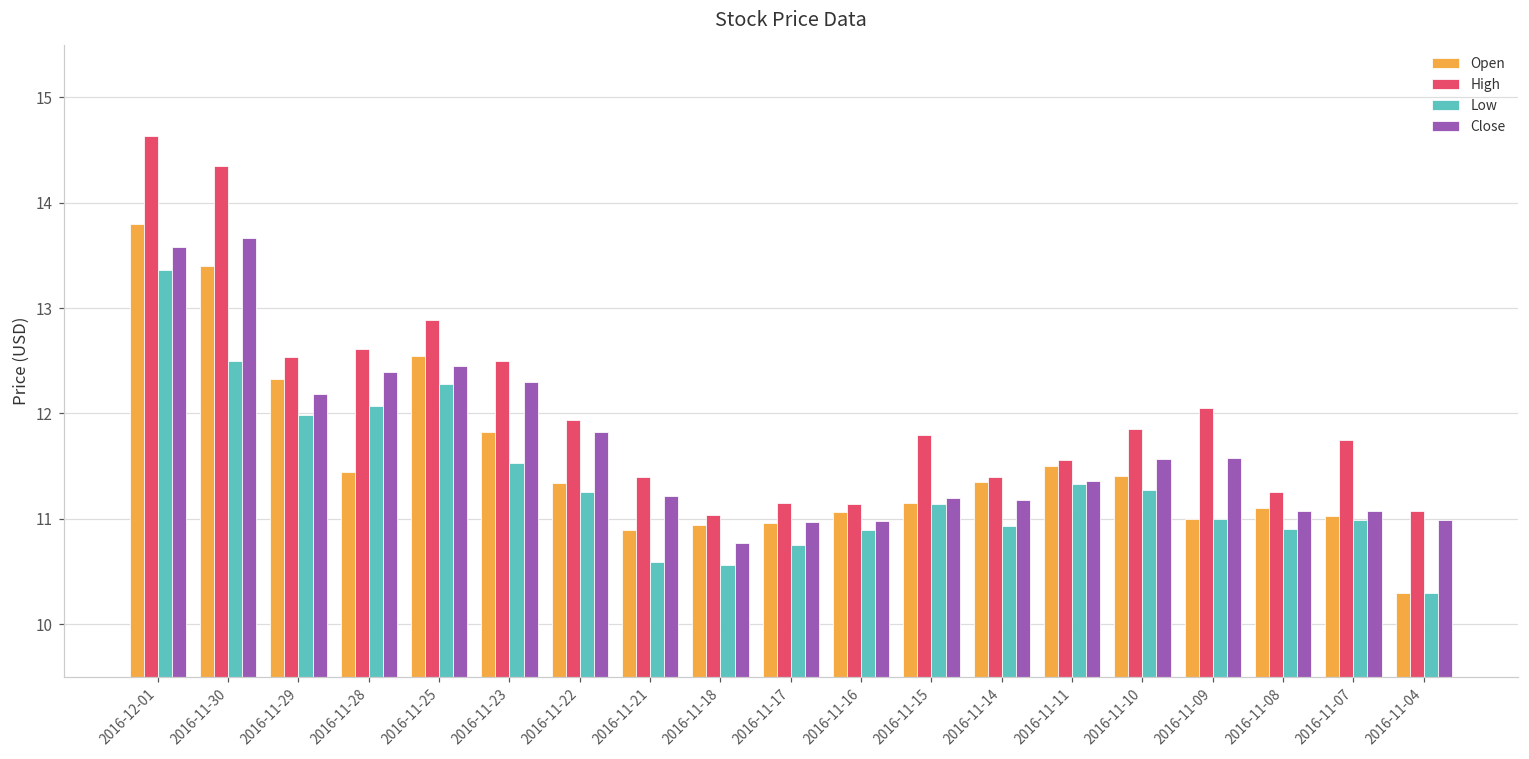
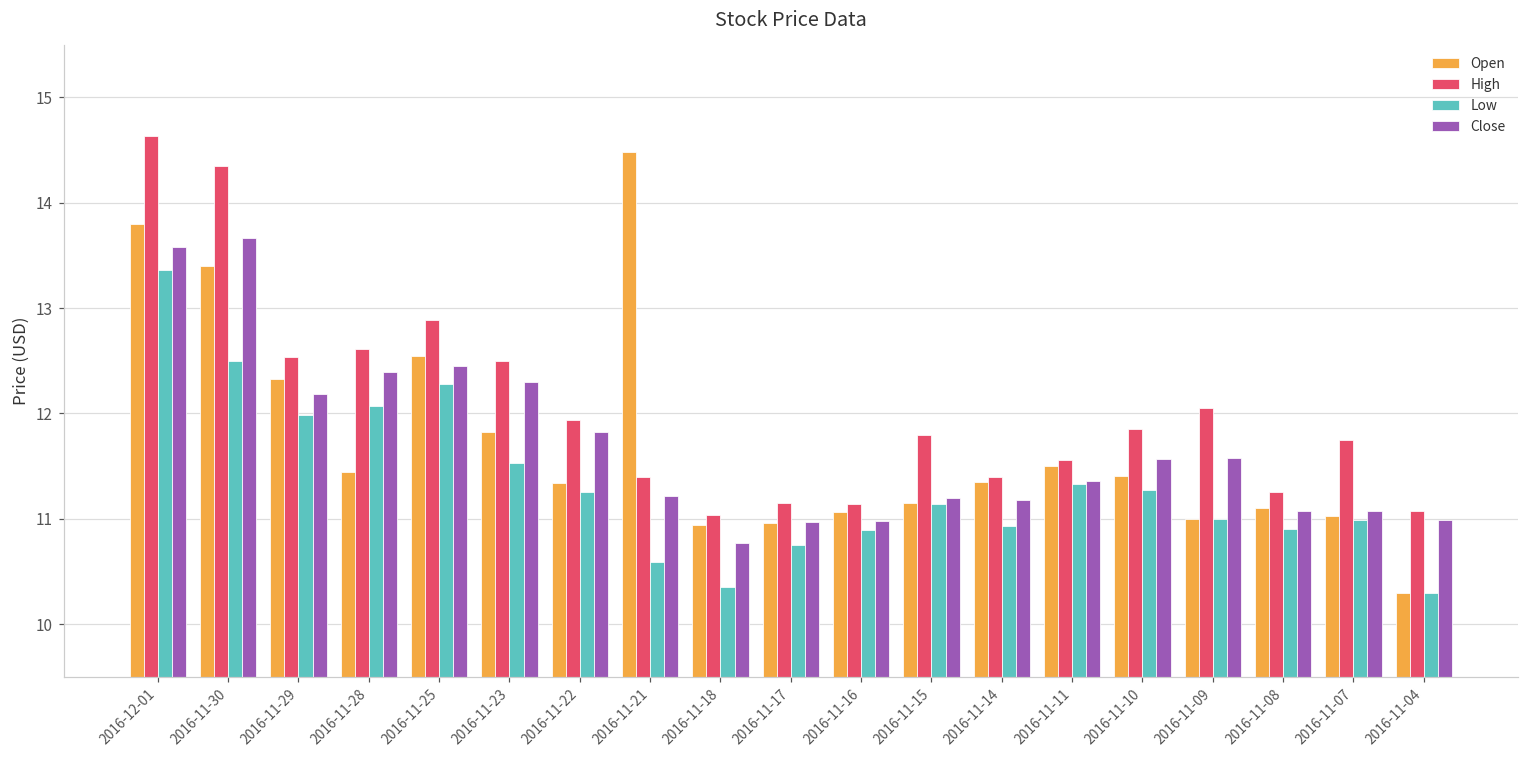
Open, 2016-11-21: 10.9 -> 14.5
Low, 2016-11-18: 10.6 -> 10.4
